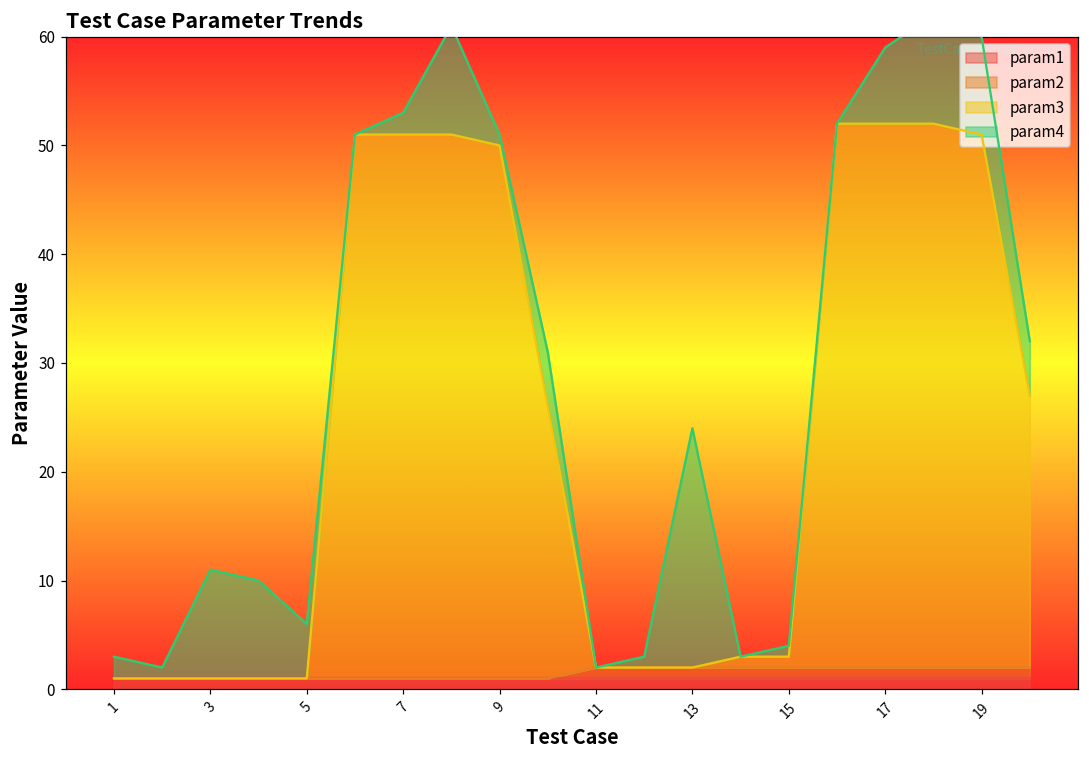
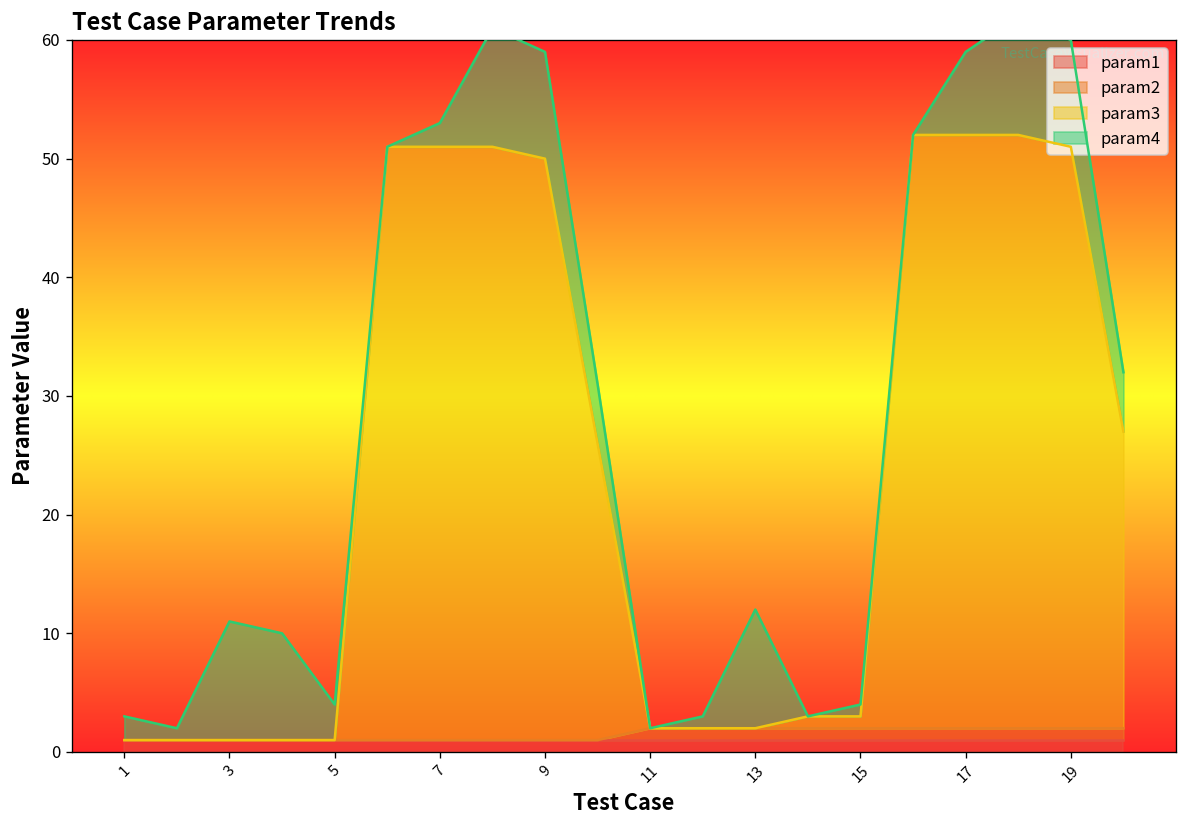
param4, 5: 5 -> 3
param4, 9: 1 -> 9
param4, 13: 22 -> 10
